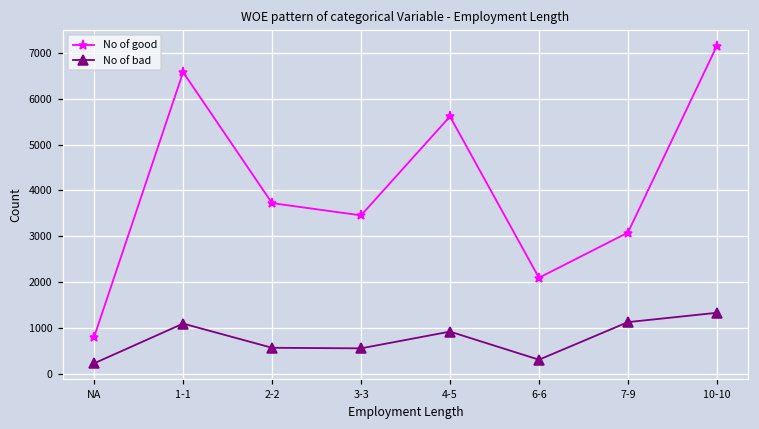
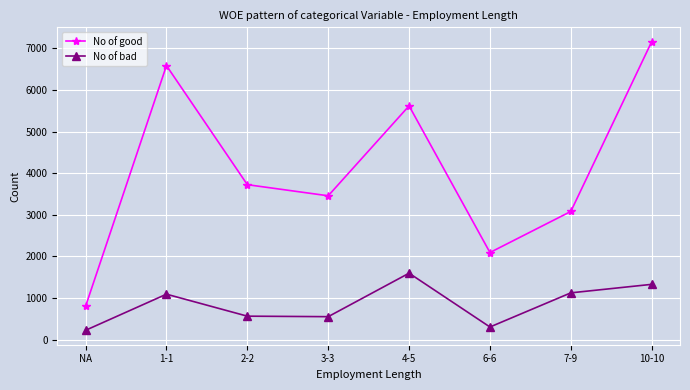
No of bad, 4-5: 900 -> 1600
